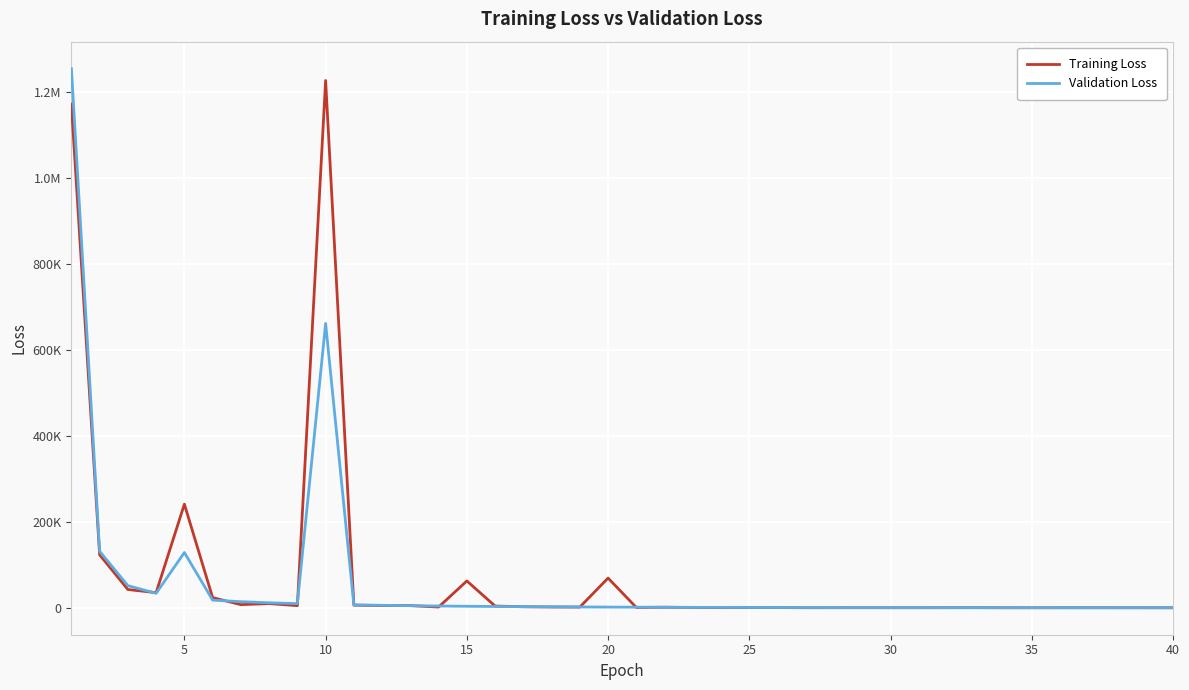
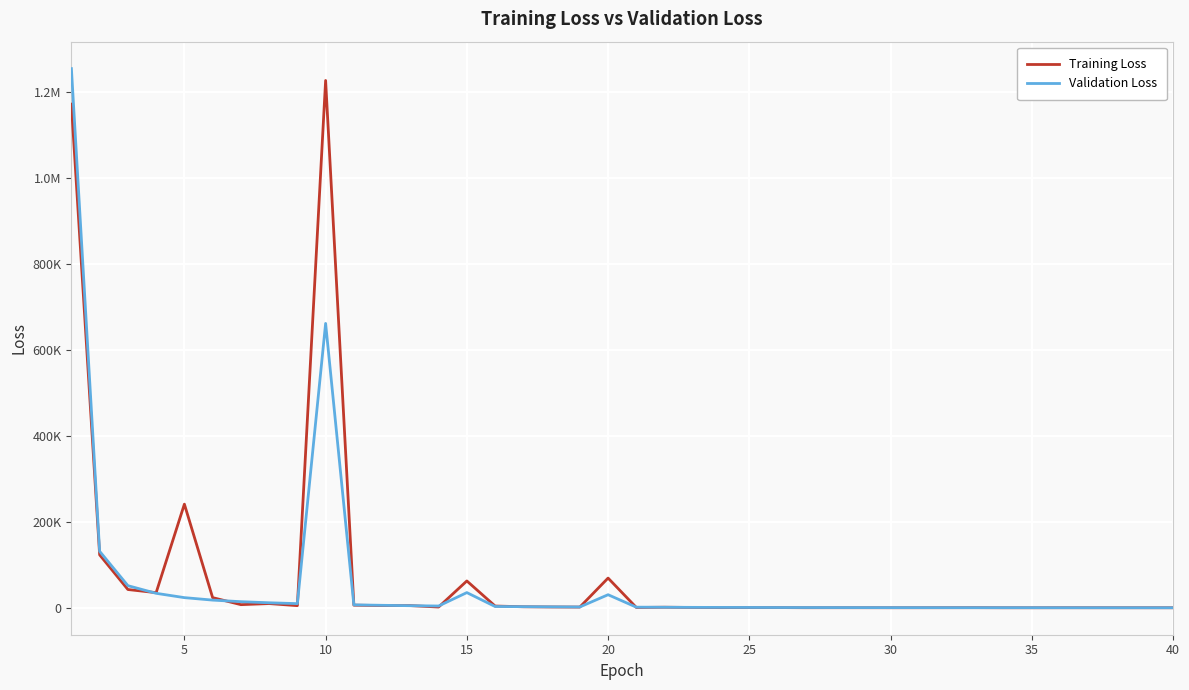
Validation Loss, 5: 130000 -> 20000
Validation Loss, 15: 0 -> 40000
Validation Loss, 20: 0 -> 30000
